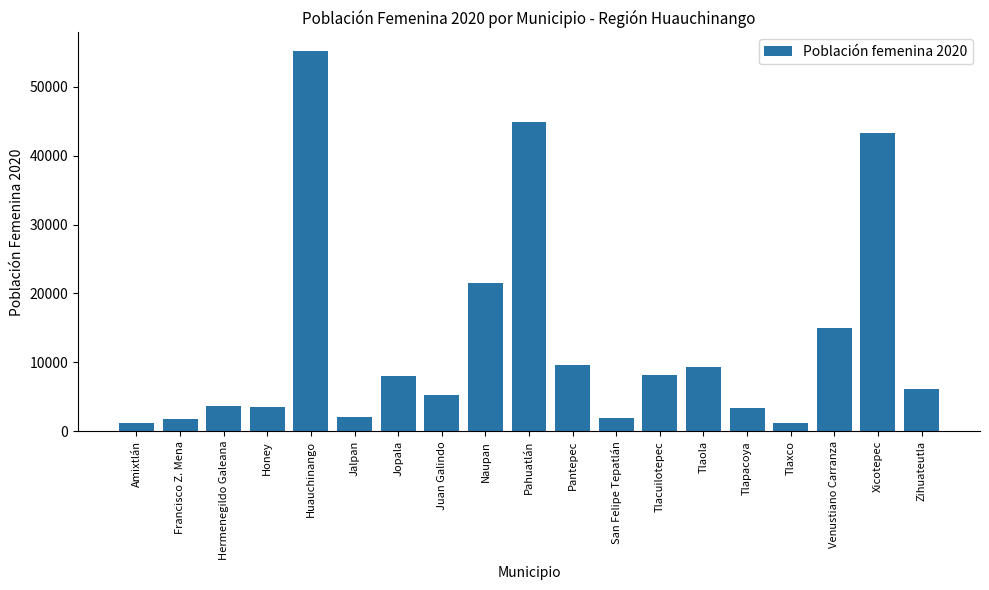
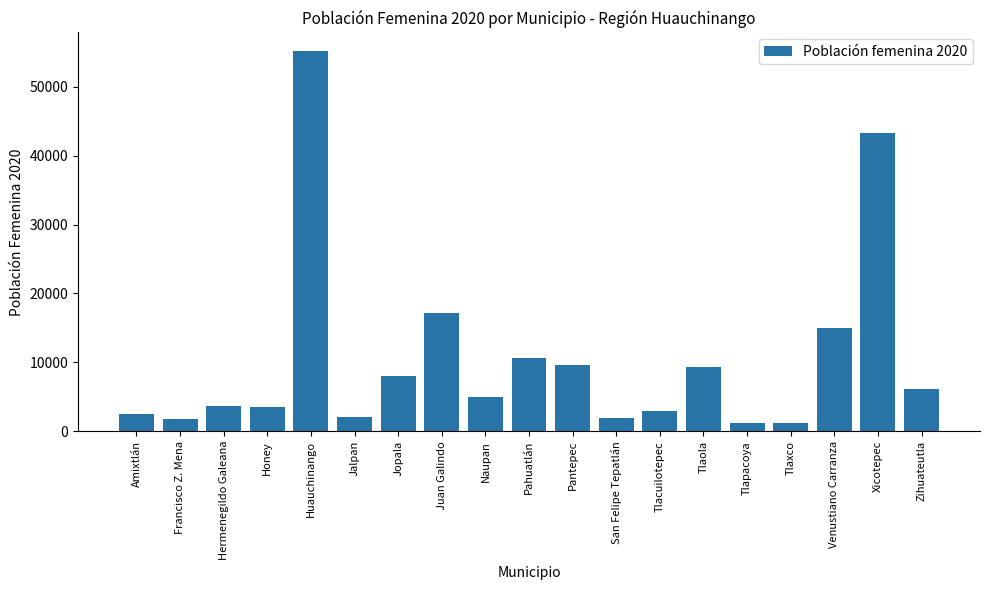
Amixtlán: 1000 -> 3000
Juan Galindo: 5000 -> 17000
Naupan: 22000 -> 5000
Pahuatlán: 45000 -> 11000
Tlacuilotepec: 8000 -> 3000
Tlapacoya: 3000 -> 1000
